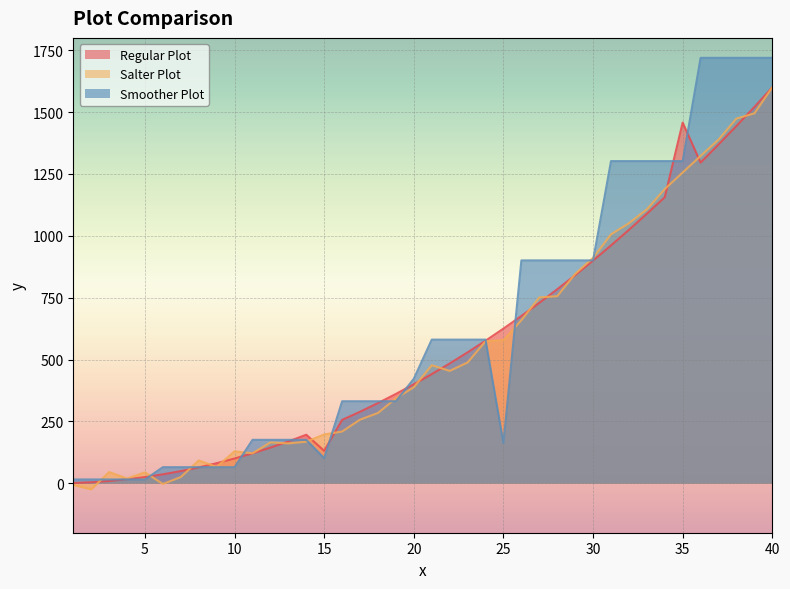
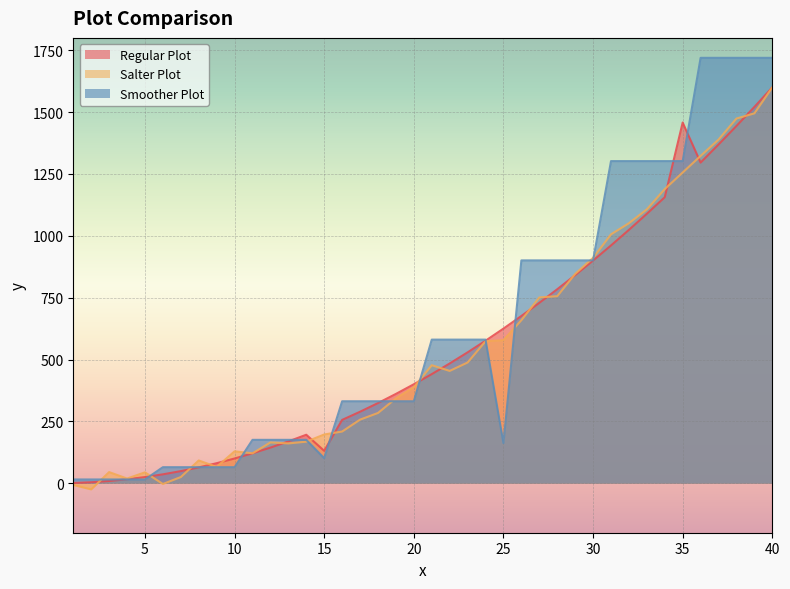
Smoother Plot, 20: 420 -> 330
